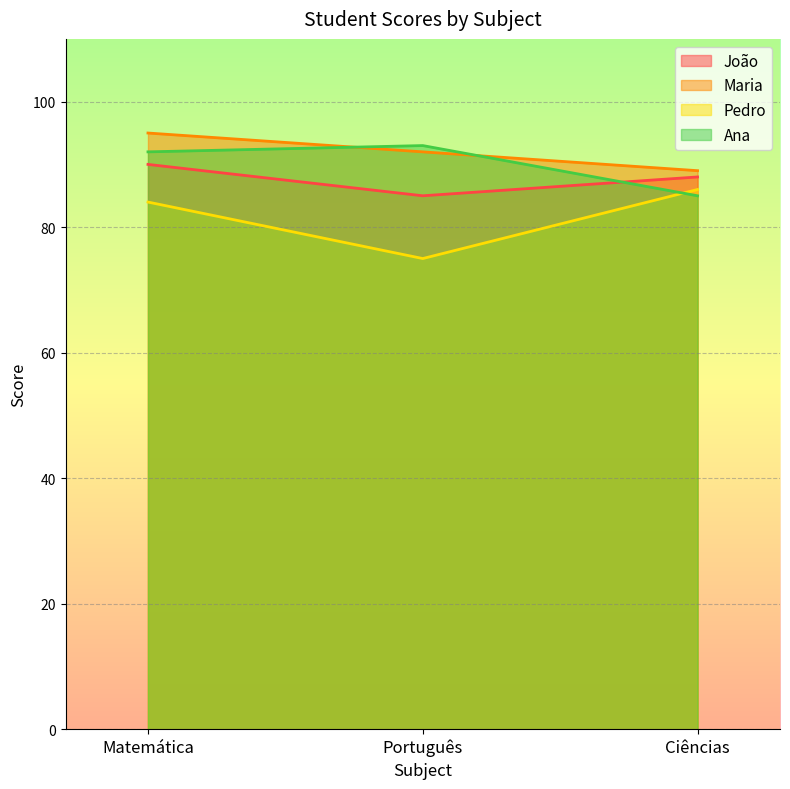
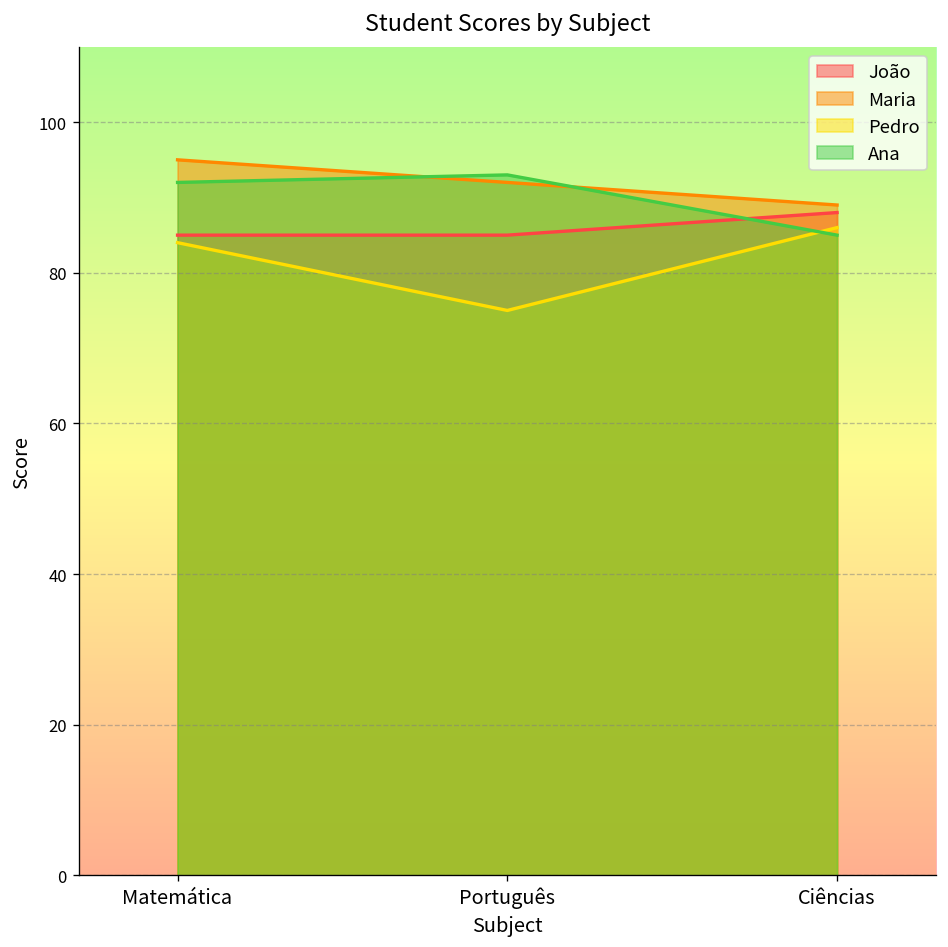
João, Matemática: 90 -> 85
